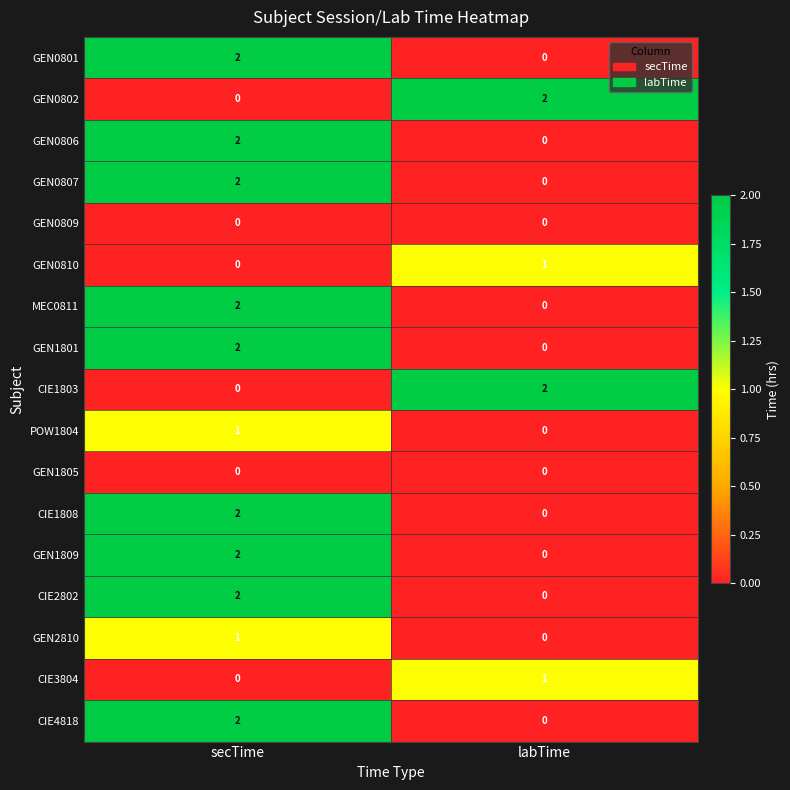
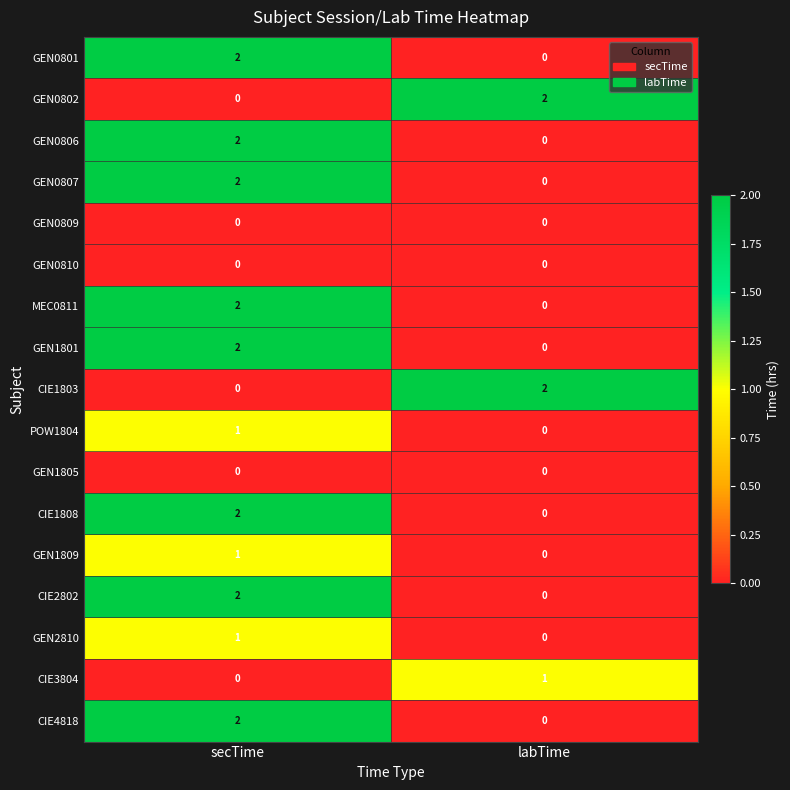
GEN0810, labTime: 1 -> 0
GEN1809, secTime: 2 -> 1
